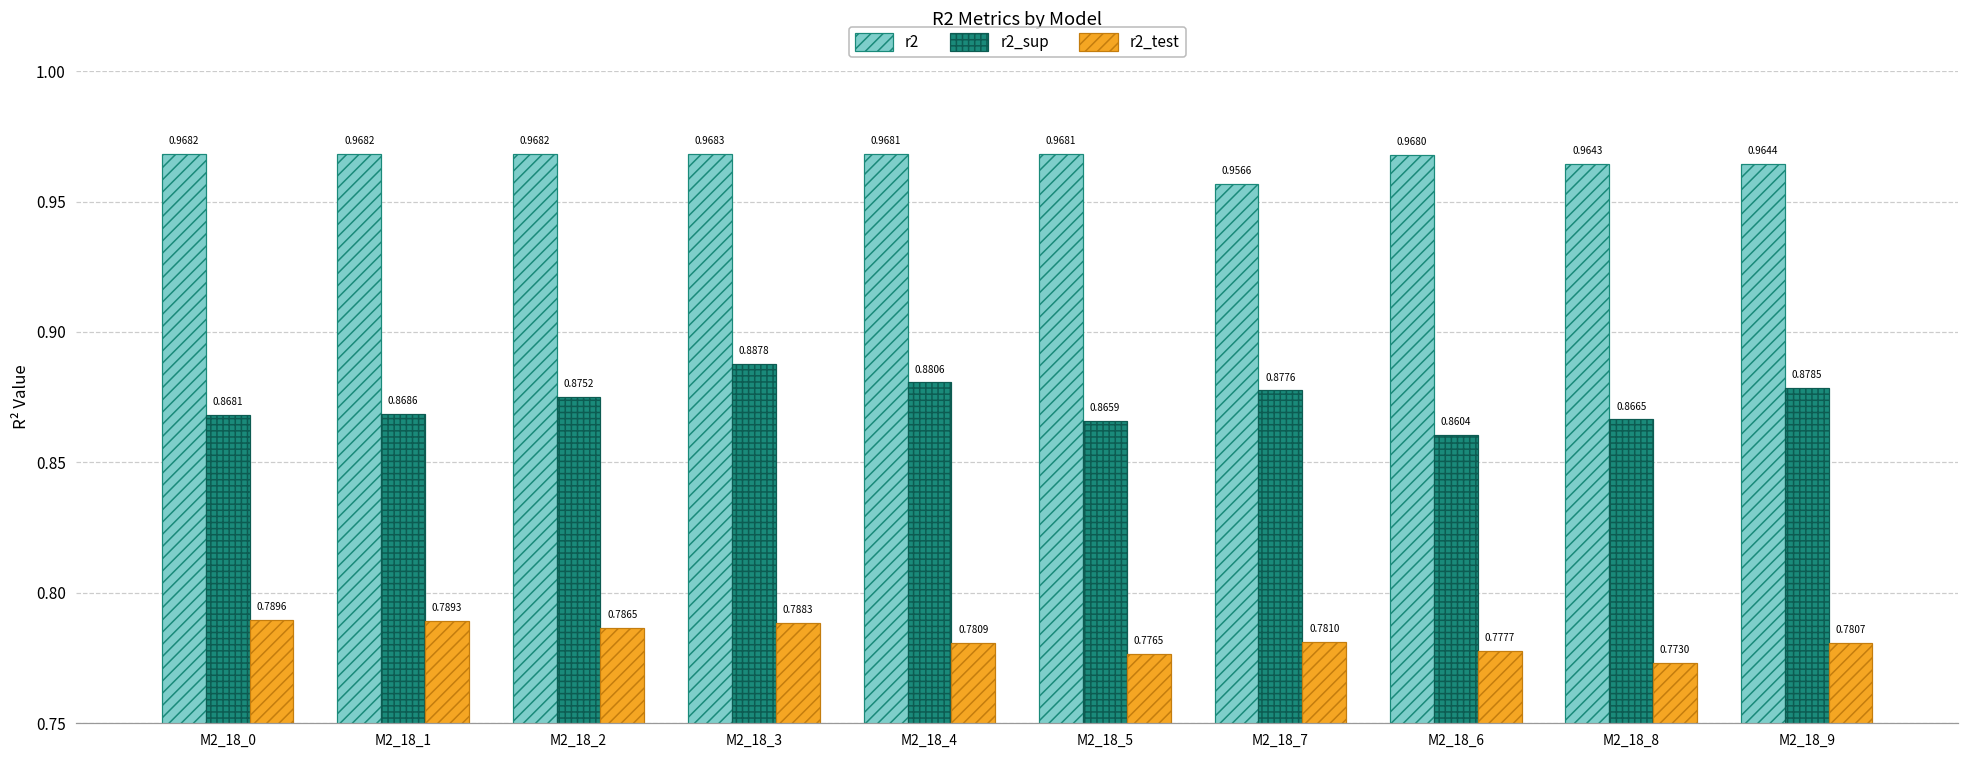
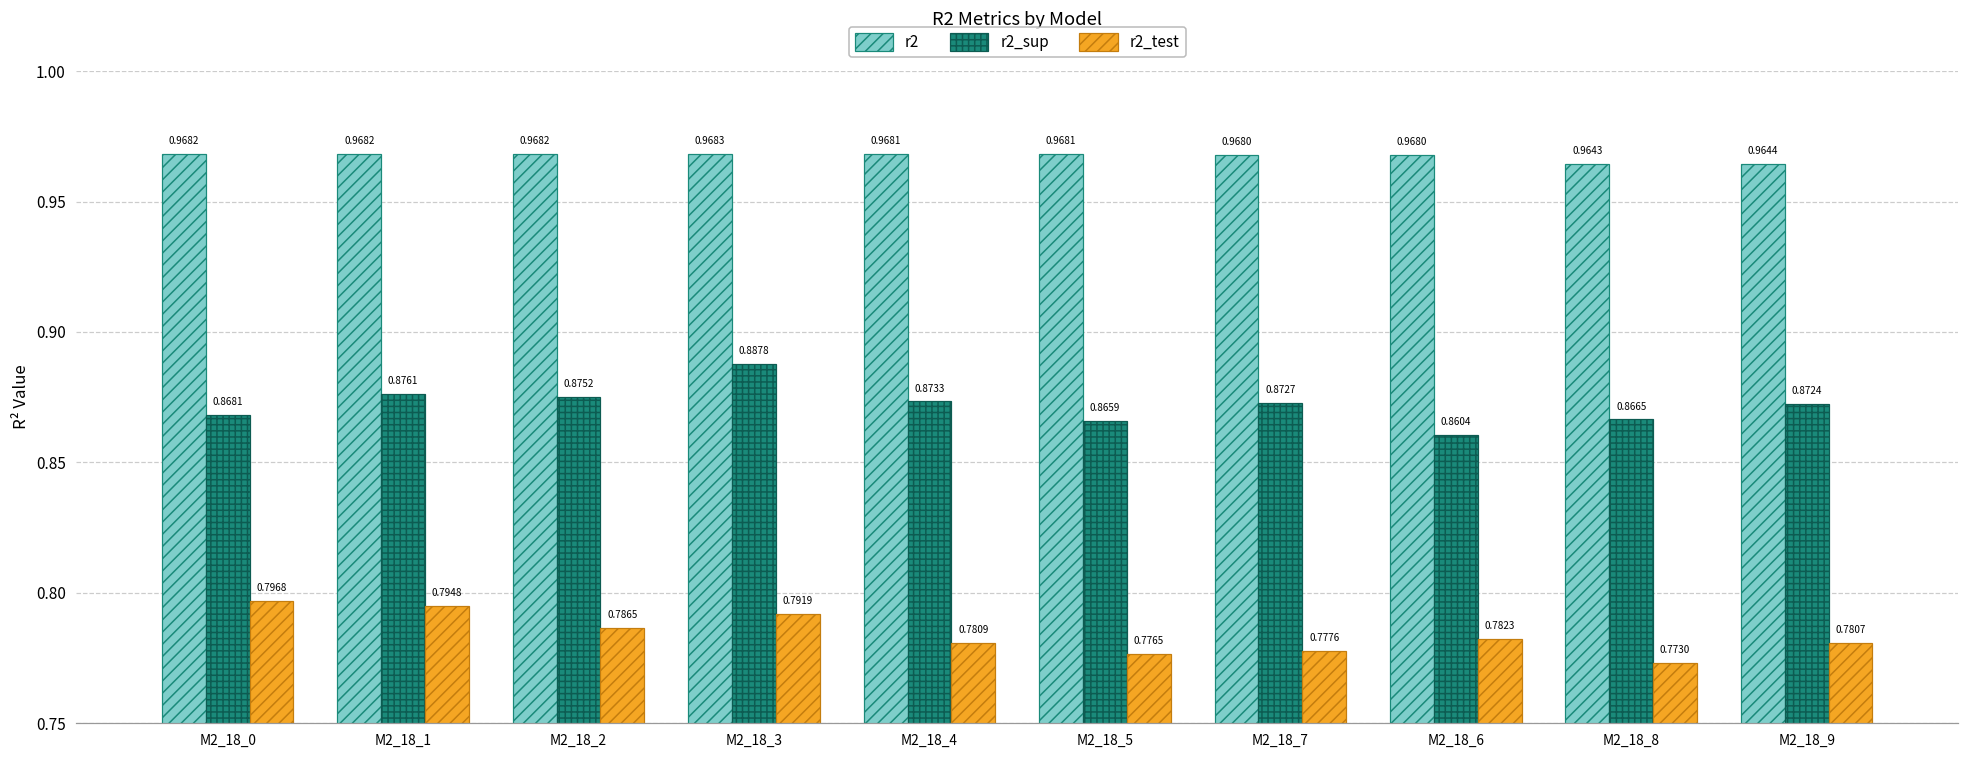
r2_test, M2_18_0: 0.7896 -> 0.7968
r2_sup, M2_18_1: 0.8686 -> 0.8761
r2_test, M2_18_1: 0.7893 -> 0.7948
r2_test, M2_18_3: 0.7883 -> 0.7919
r2_sup, M2_18_4: 0.8806 -> 0.8733
r2, M2_18_7: 0.9566 -> 0.9680
r2_sup, M2_18_7: 0.8776 -> 0.8727
r2_test, M2_18_7: 0.7810 -> 0.7776
r2_test, M2_18_6: 0.7777 -> 0.7823
r2_sup, M2_18_9: 0.8785 -> 0.8724
